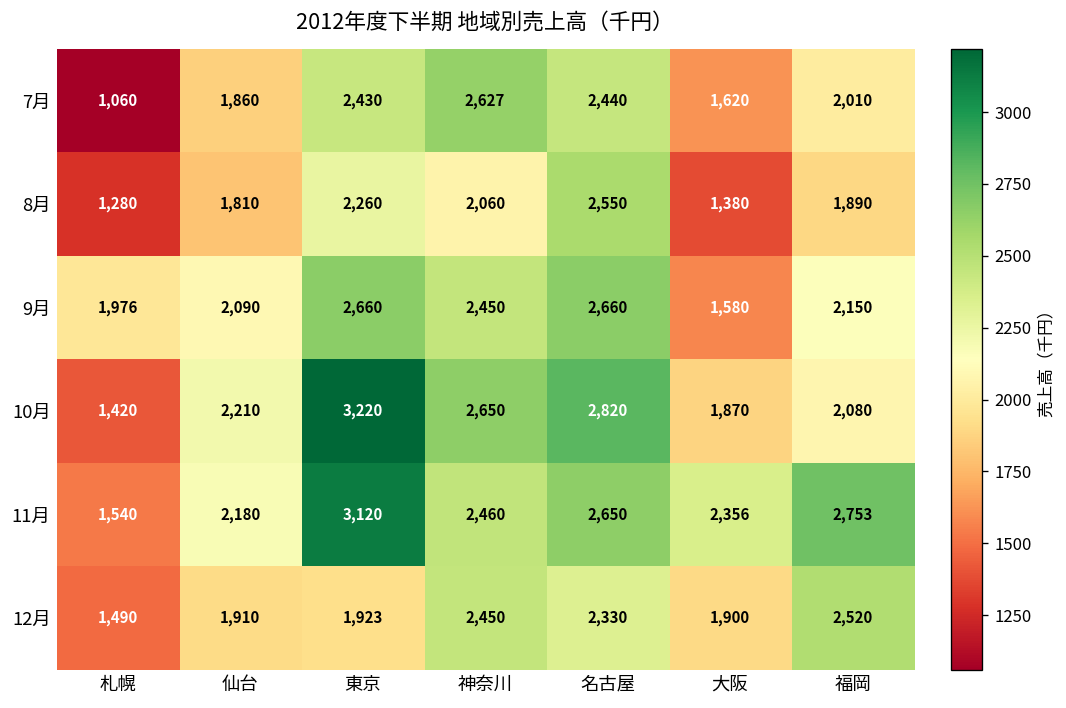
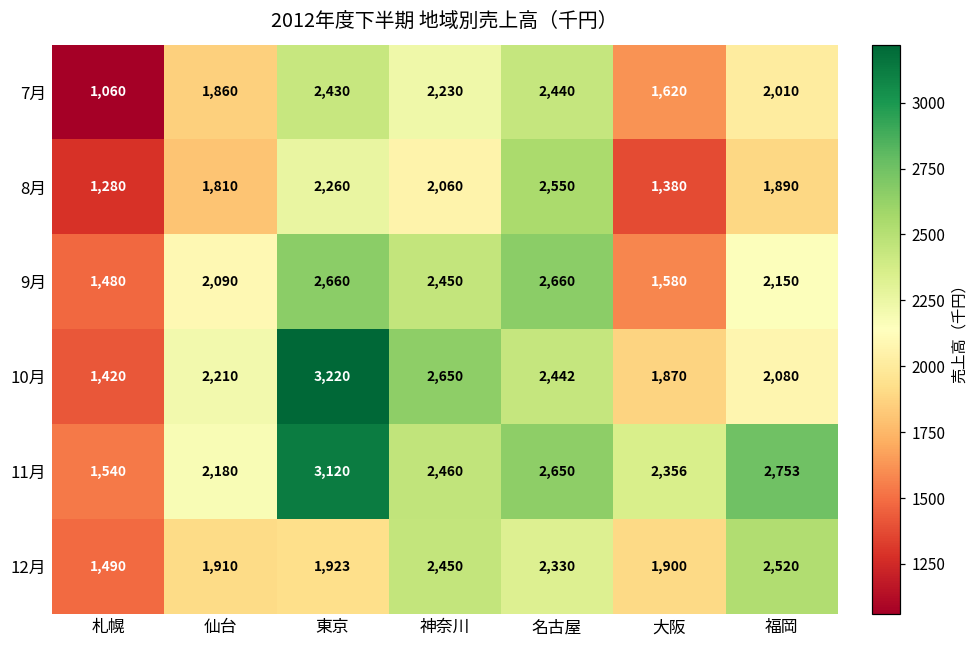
7月, 神奈川: 2,627 -> 2,230
9月, 札幌: 1,976 -> 1,480
10月, 名古屋: 2,820 -> 2,442
